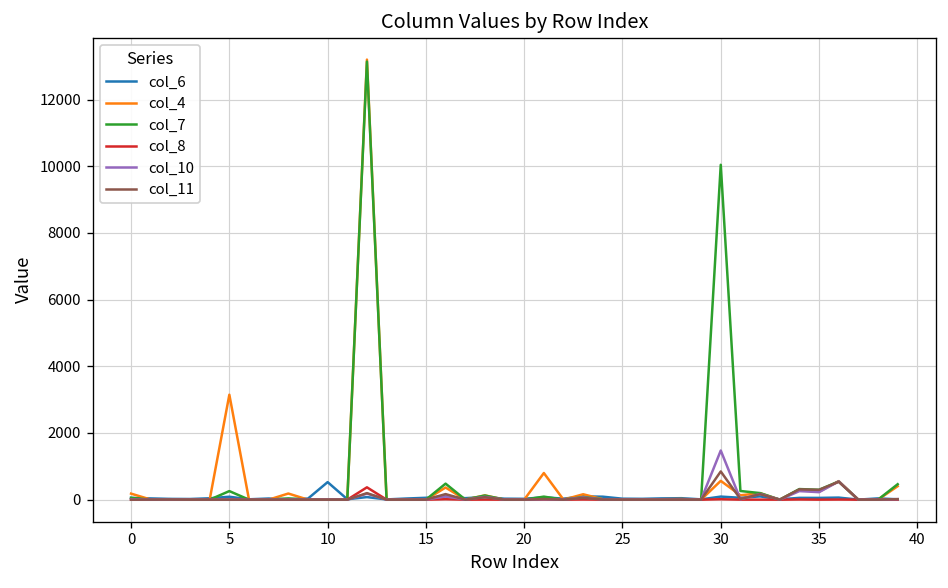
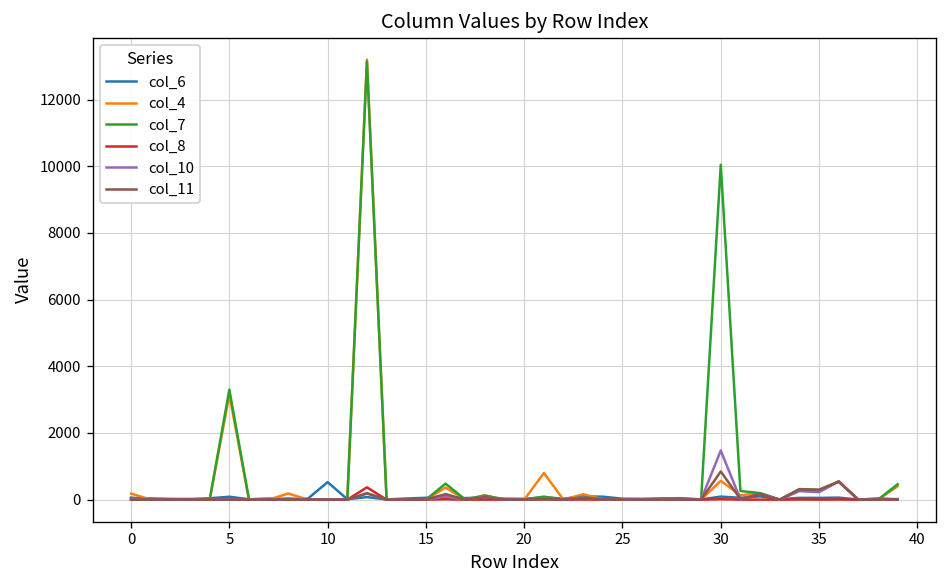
col_7, 5: 300 -> 3300
